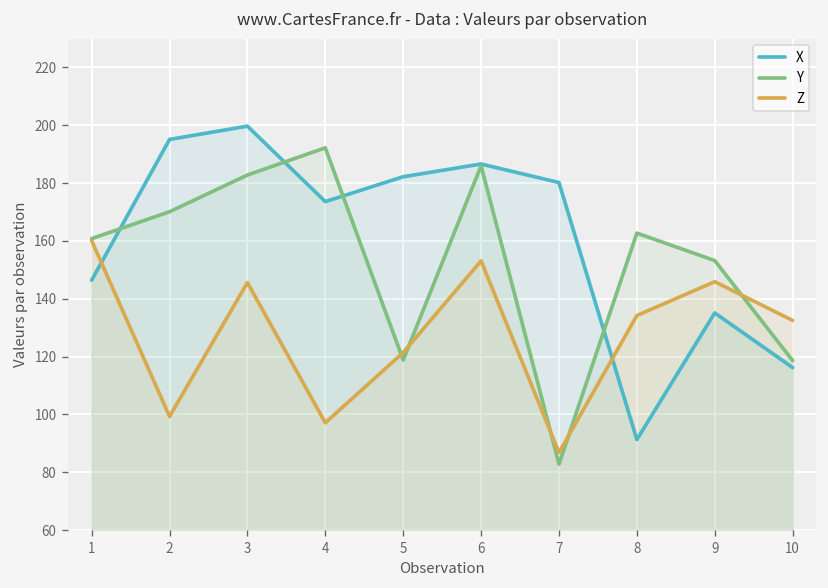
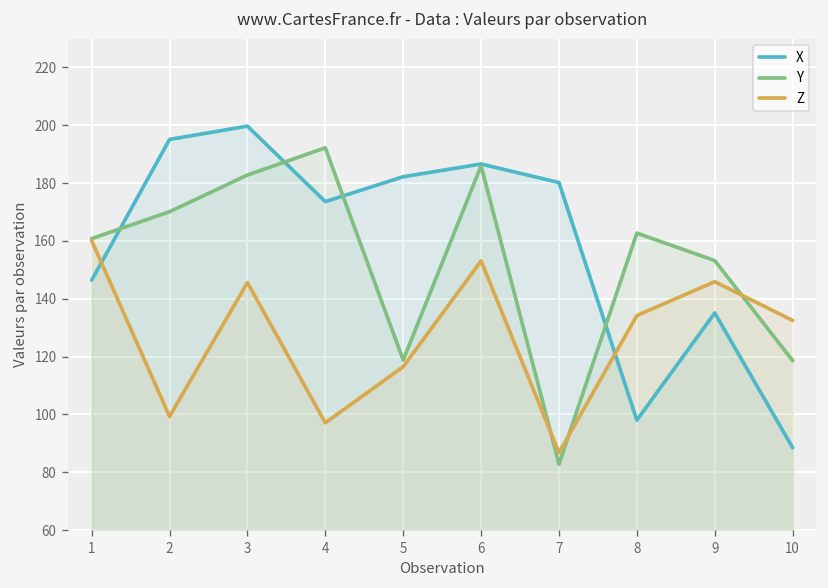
Z, 5: 121 -> 117
X, 8: 91 -> 98
X, 10: 116 -> 89
